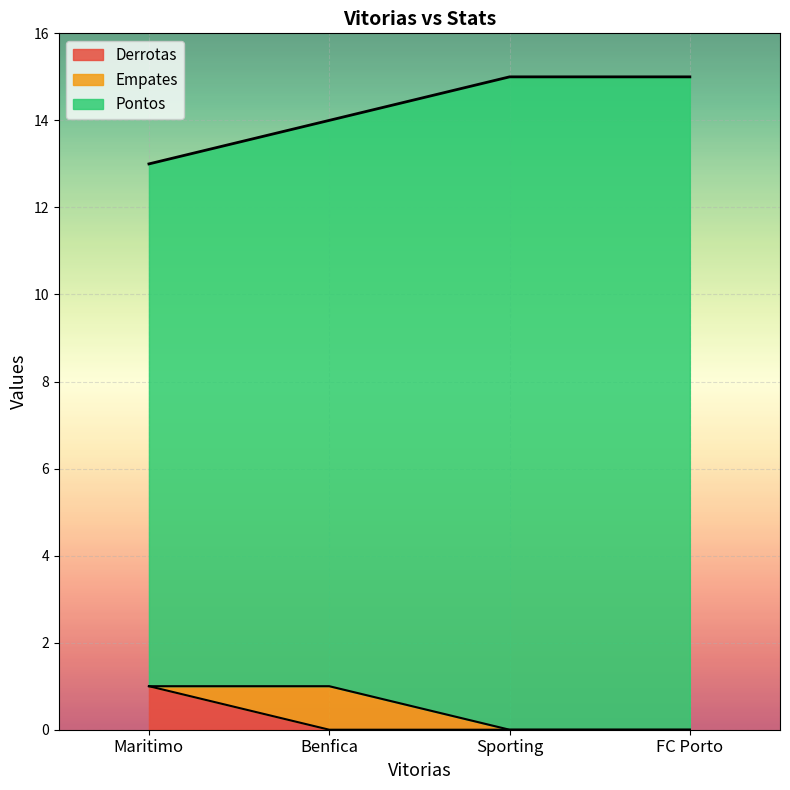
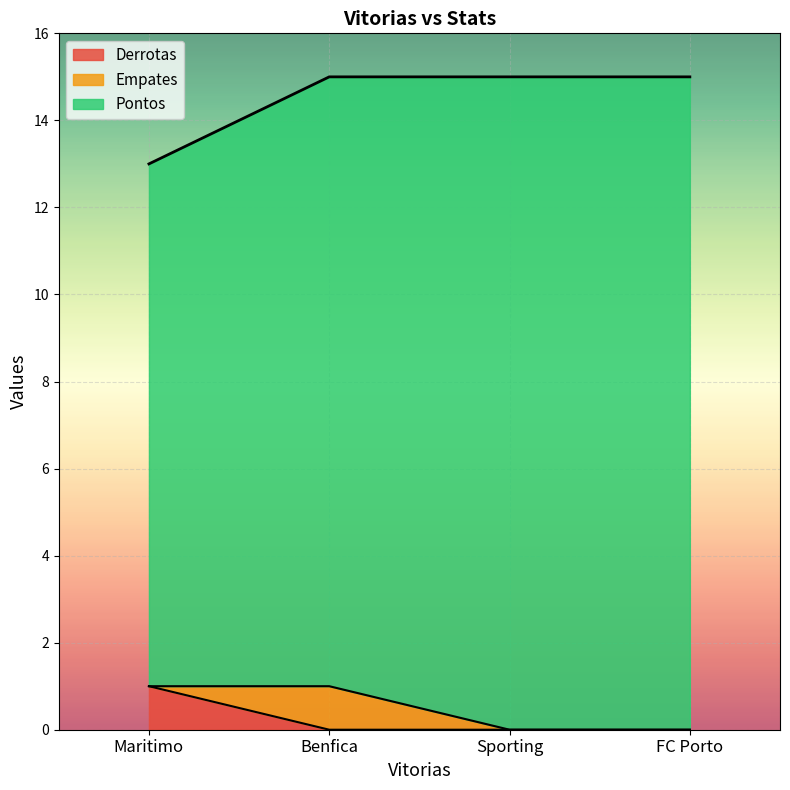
Pontos, Benfica: 13 -> 14
